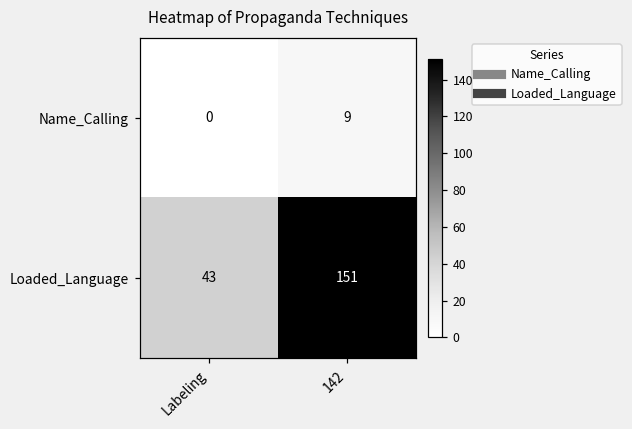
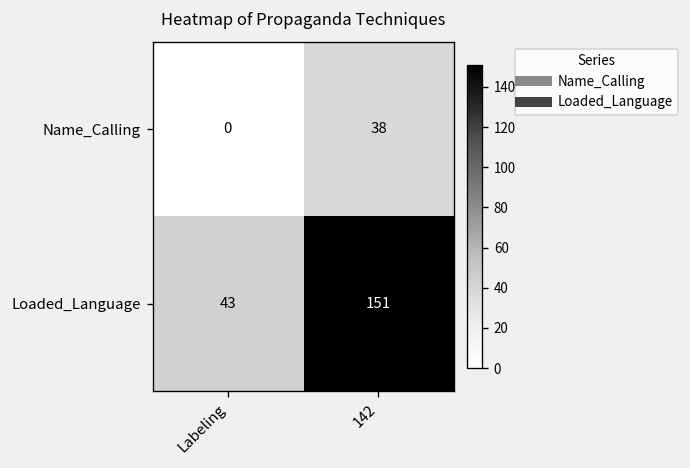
Name_Calling, 142: 9 -> 38
